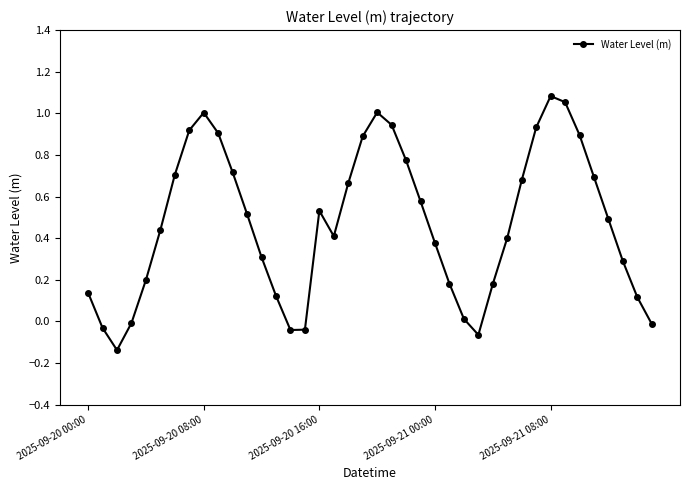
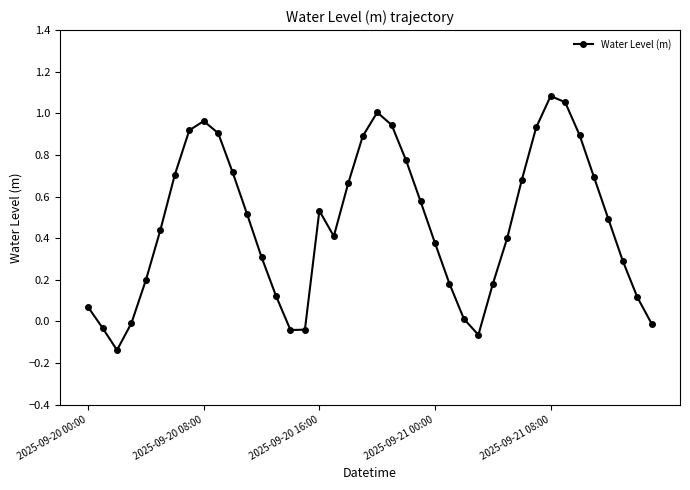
2025-09-20 00:00: 0.14 -> 0.07
2025-09-20 08:00: 1.00 -> 0.96
